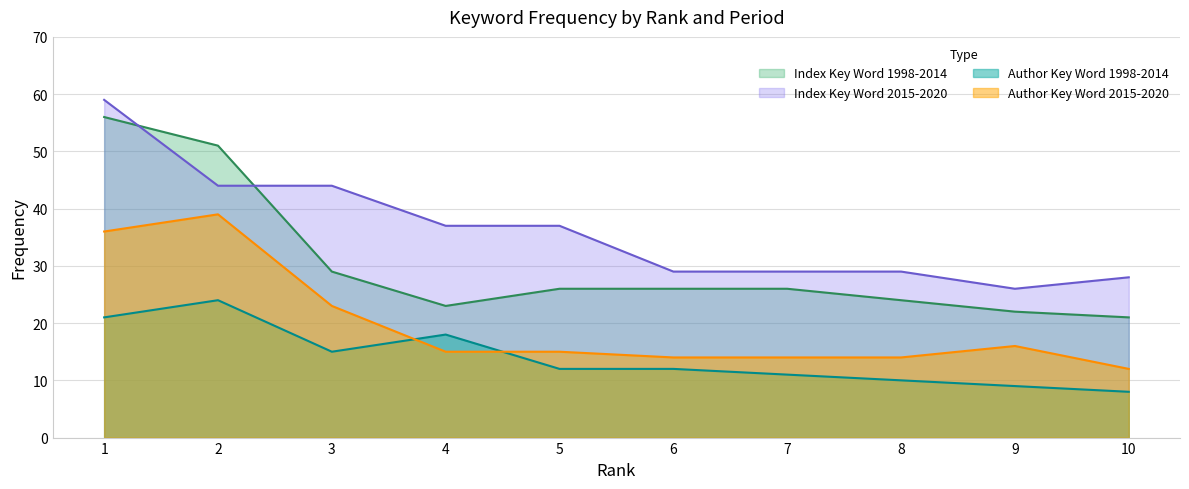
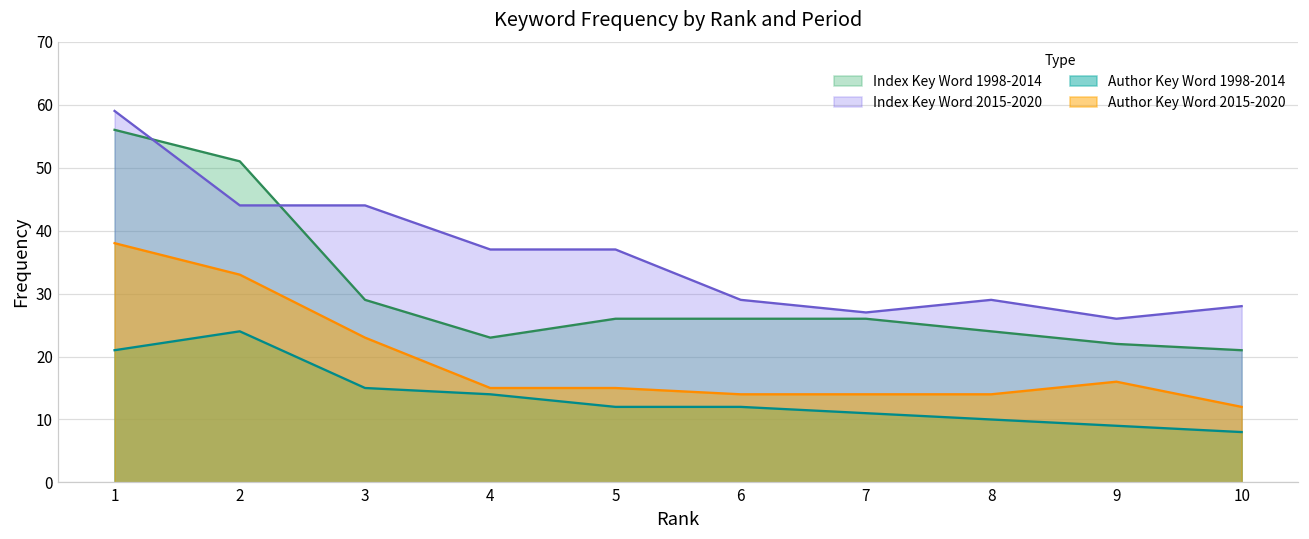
Author Key Word 2015-2020, 1: 36 -> 38
Author Key Word 2015-2020, 2: 39 -> 33
Author Key Word 1998-2014, 4: 18 -> 14
Index Key Word 2015-2020, 7: 29 -> 27
